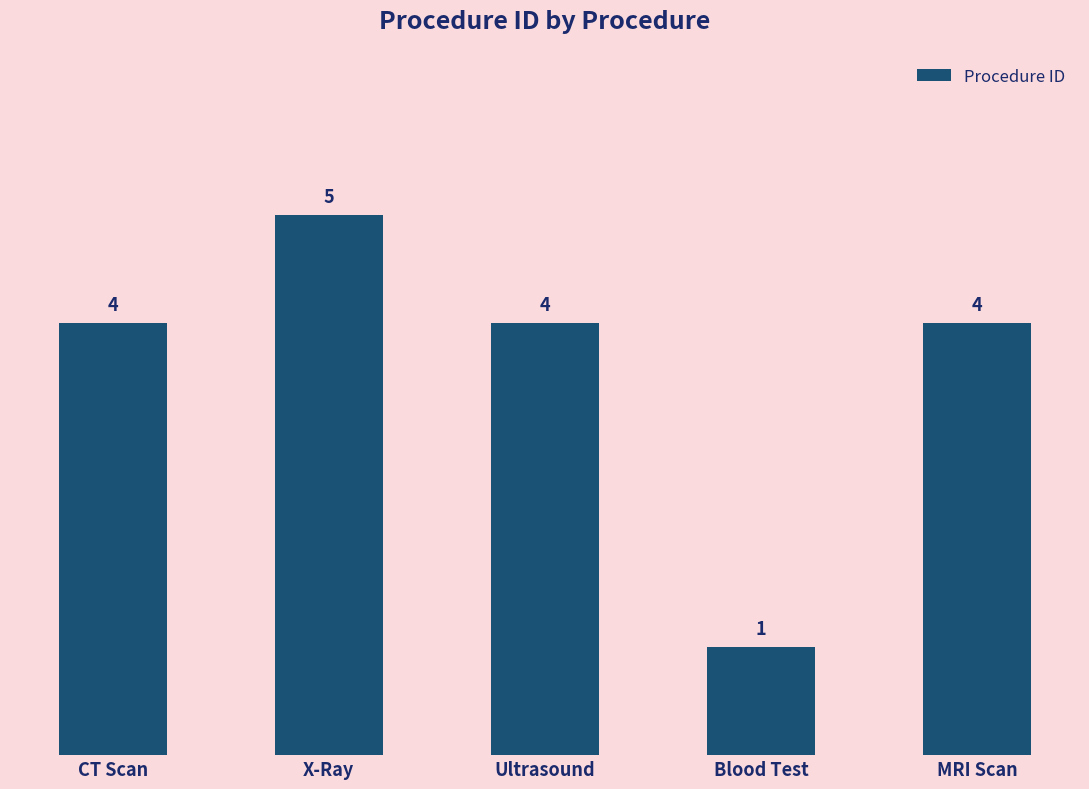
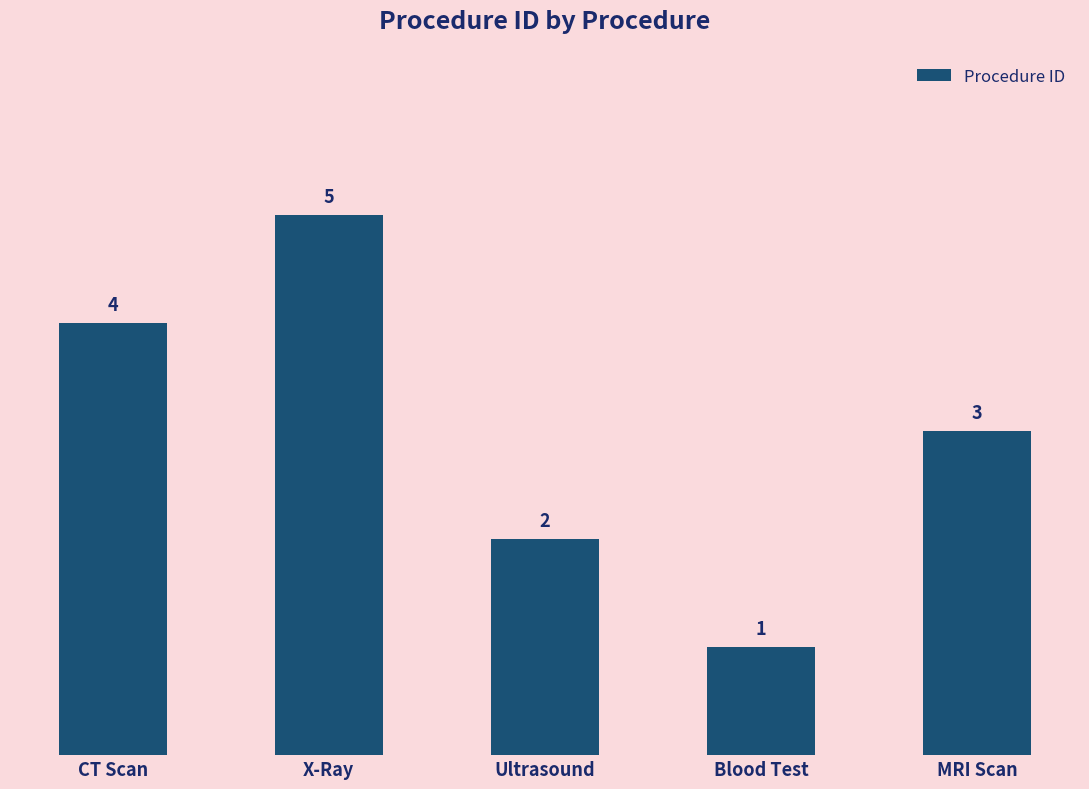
Ultrasound: 4 -> 2
MRI Scan: 4 -> 3
